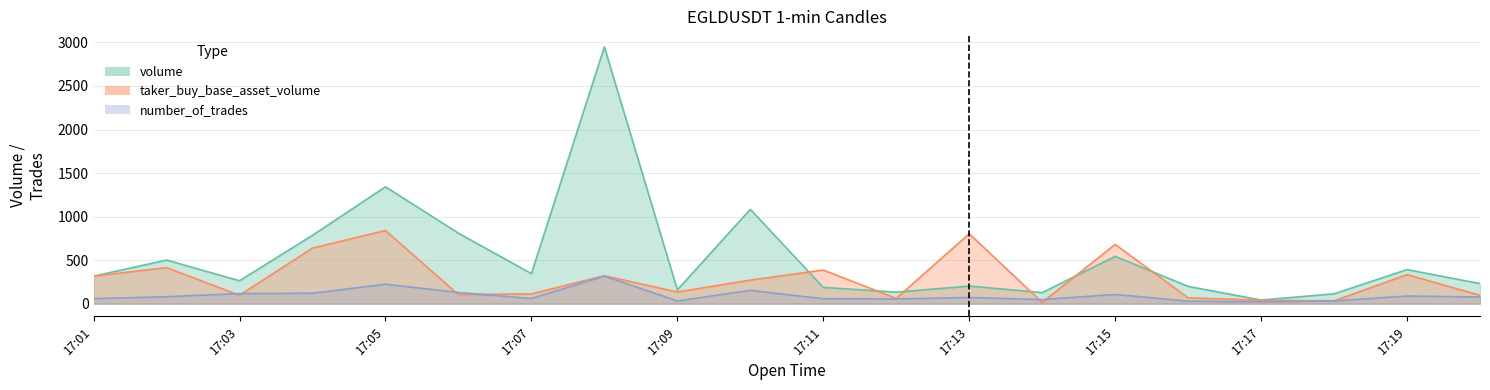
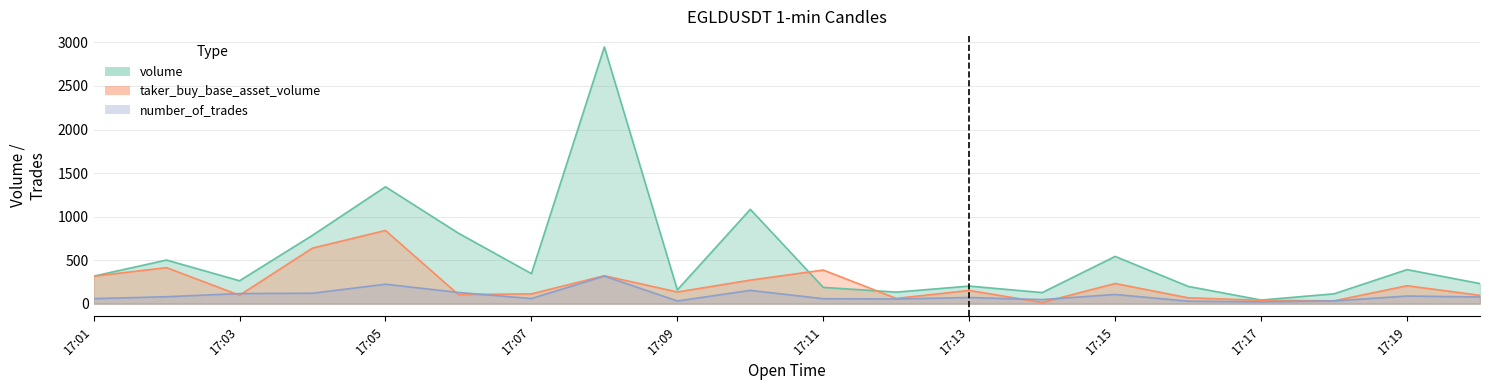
taker_buy_base_asset_volume, 17:13: 800 -> 200
taker_buy_base_asset_volume, 17:15: 700 -> 200
taker_buy_base_asset_volume, 17:19: 300 -> 200
